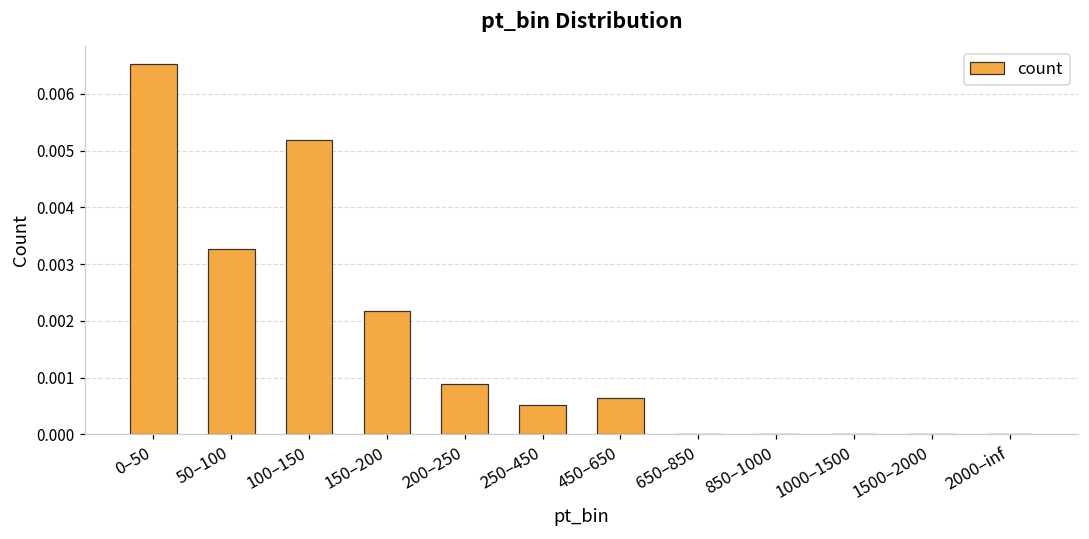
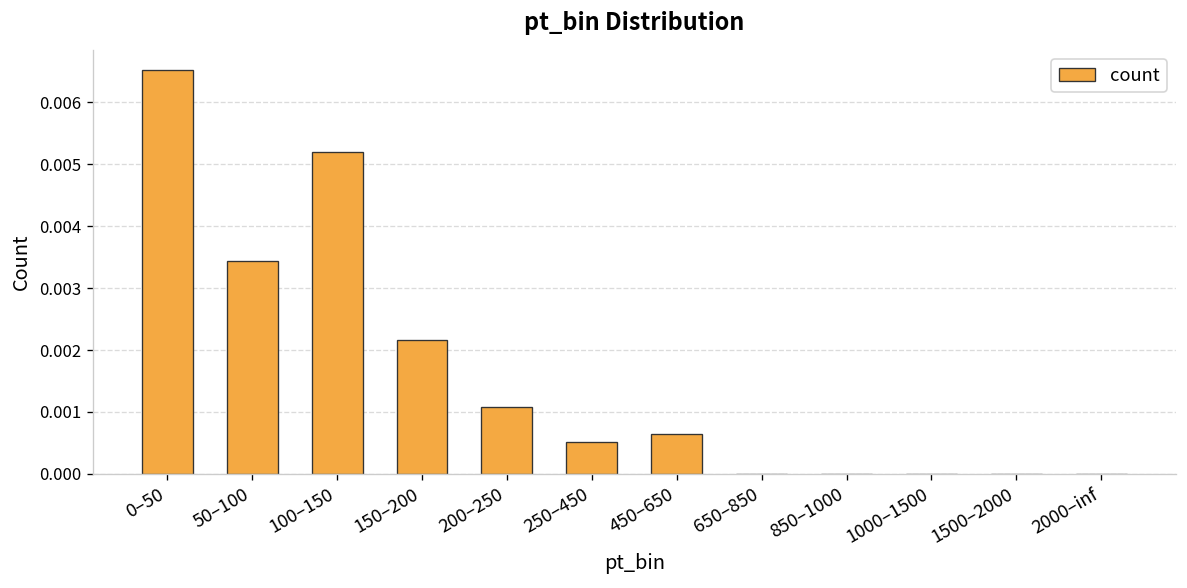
50–100: 0.0033 -> 0.0034
200–250: 0.0009 -> 0.0011
